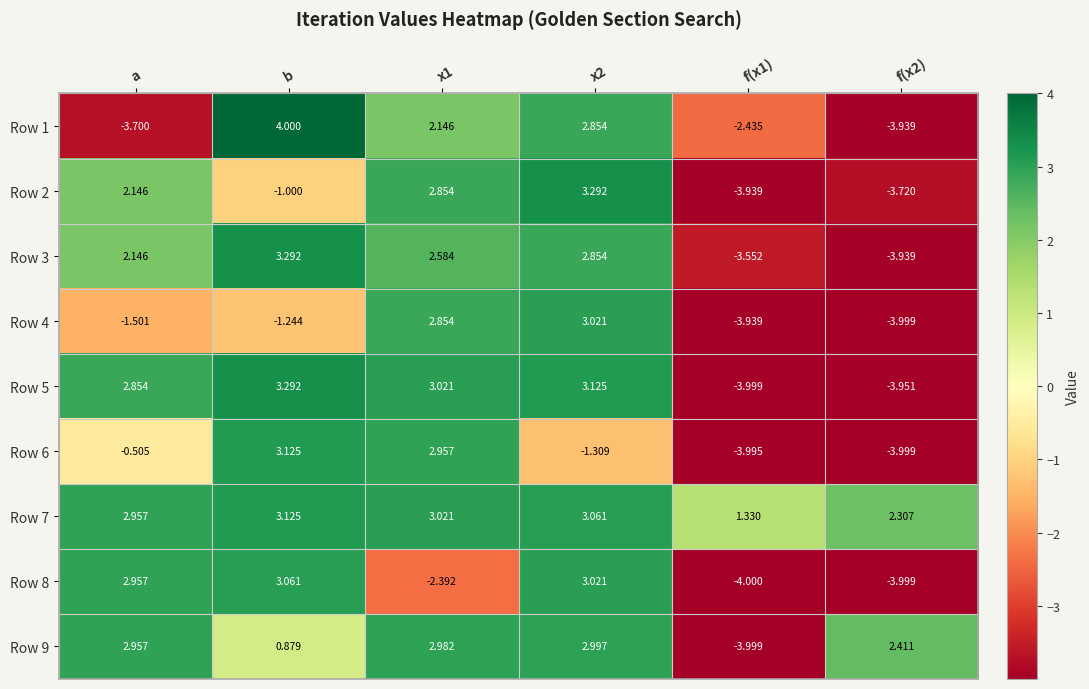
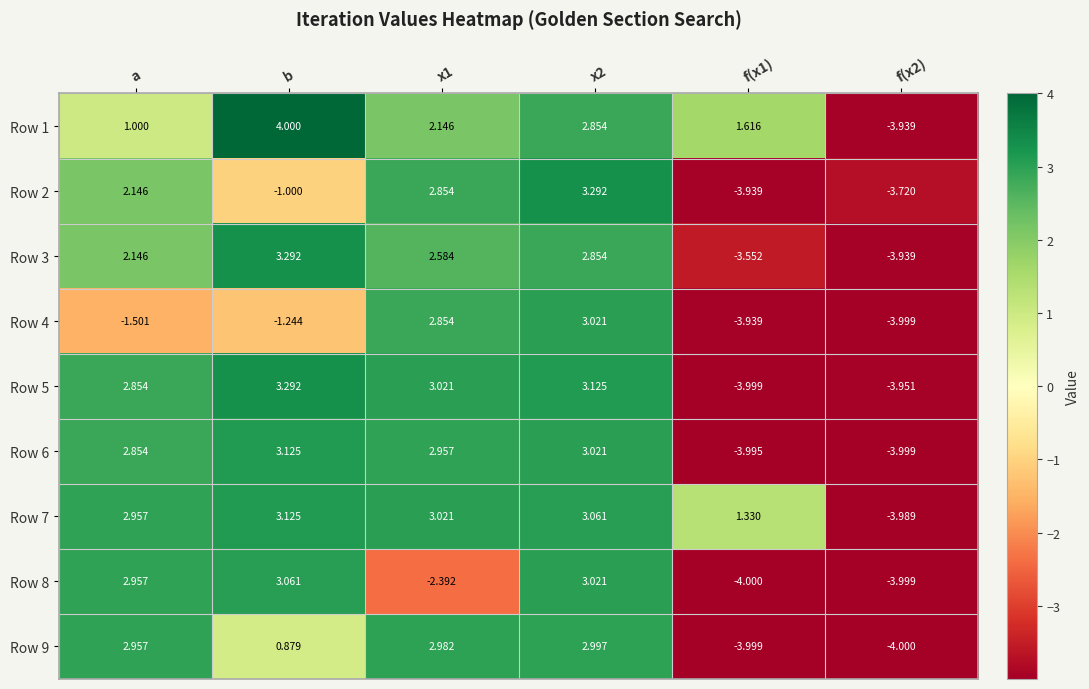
Row 1, a: -3.700 -> 1.000
Row 1, f(x1): -2.435 -> 1.616
Row 6, a: -0.505 -> 2.854
Row 6, x2: -1.309 -> 3.021
Row 7, f(x2): 2.307 -> -3.989
Row 9, f(x2): 2.411 -> -4.000
